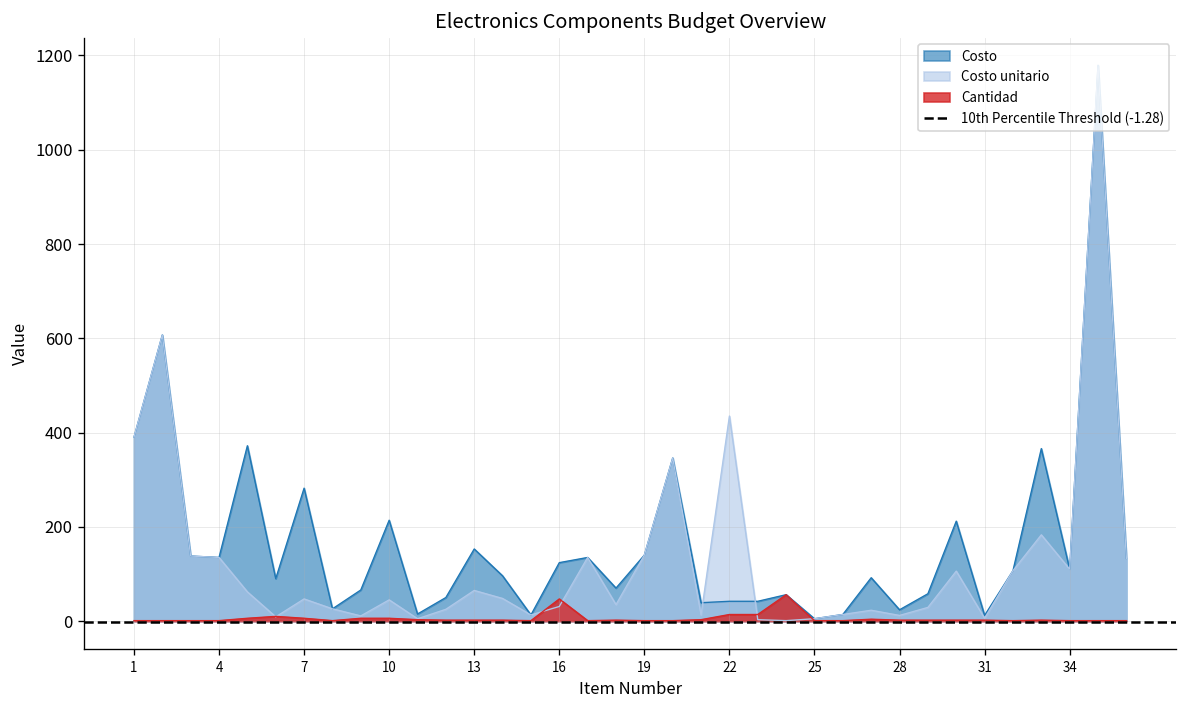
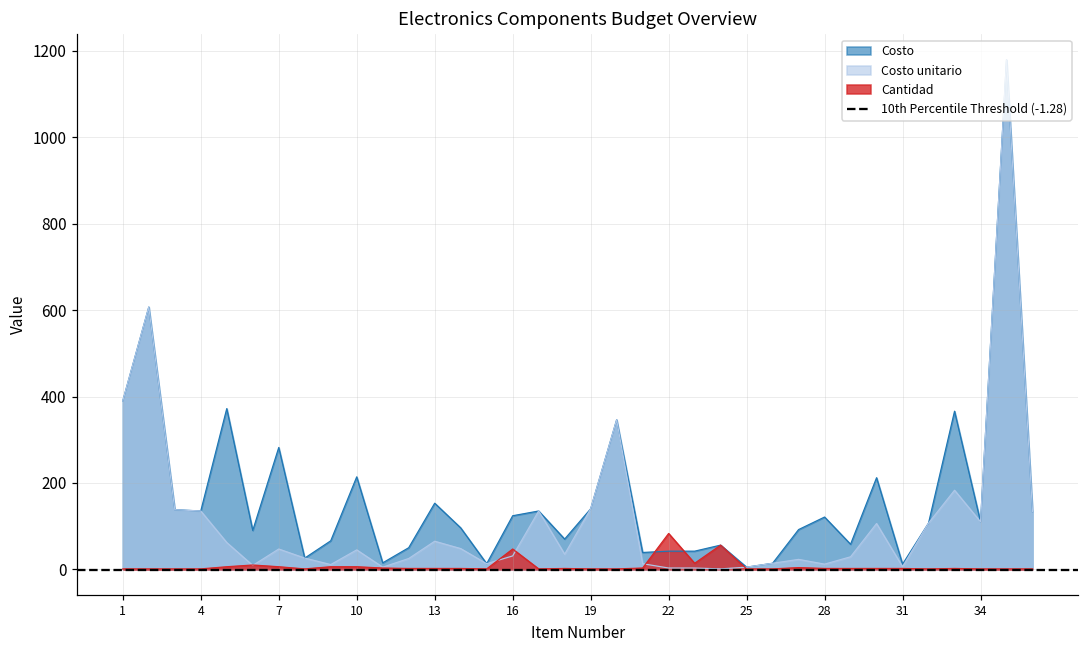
Costo unitario, 22: 440 -> 0
Cantidad, 22: 10 -> 80
Costo, 28: 20 -> 120
